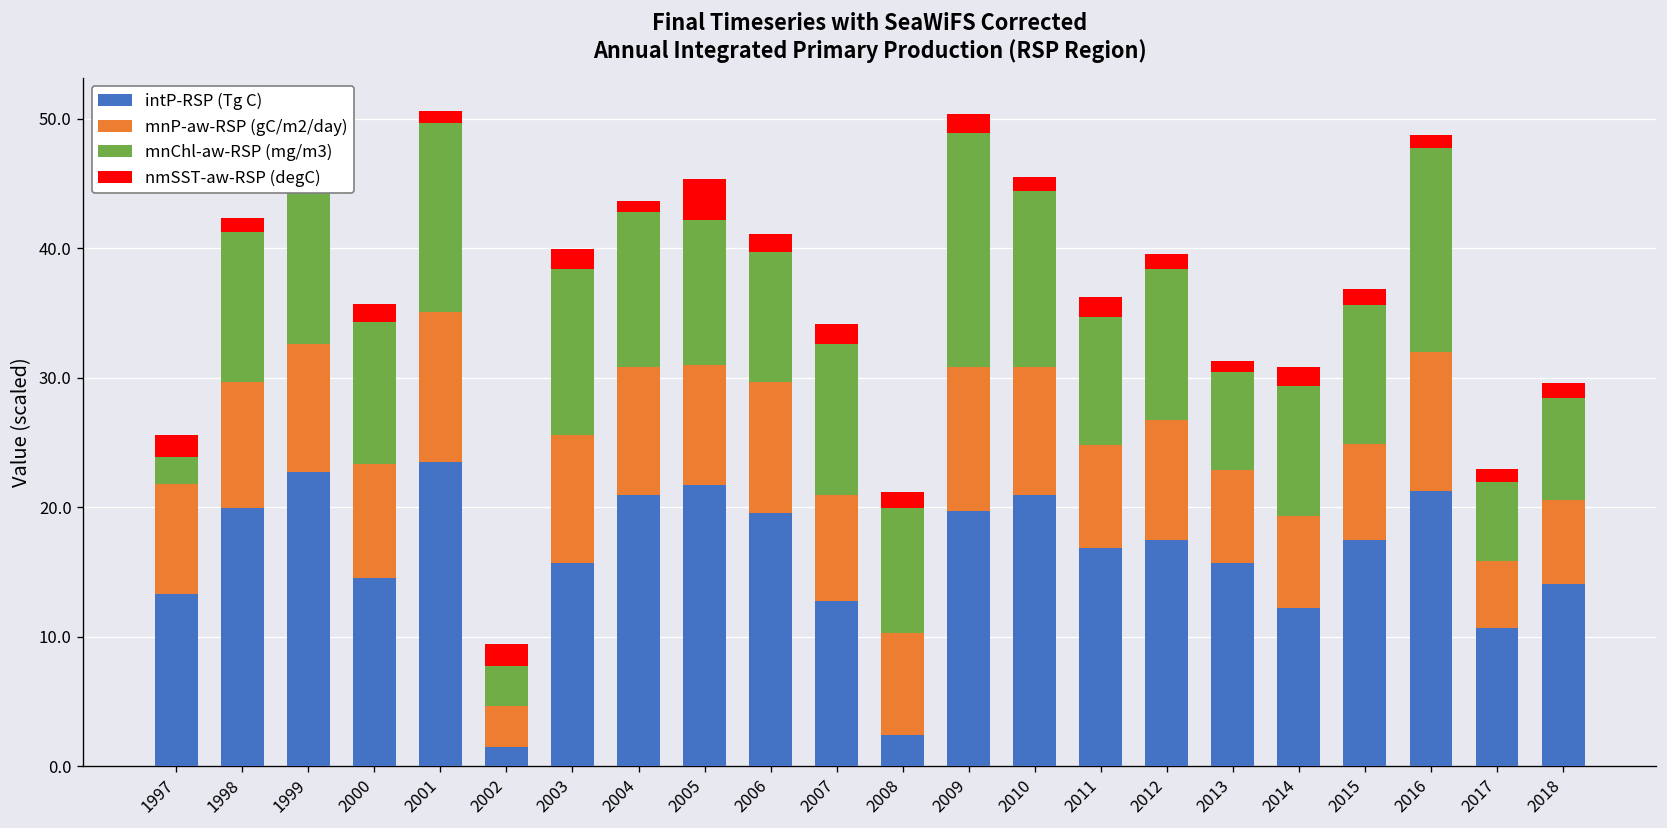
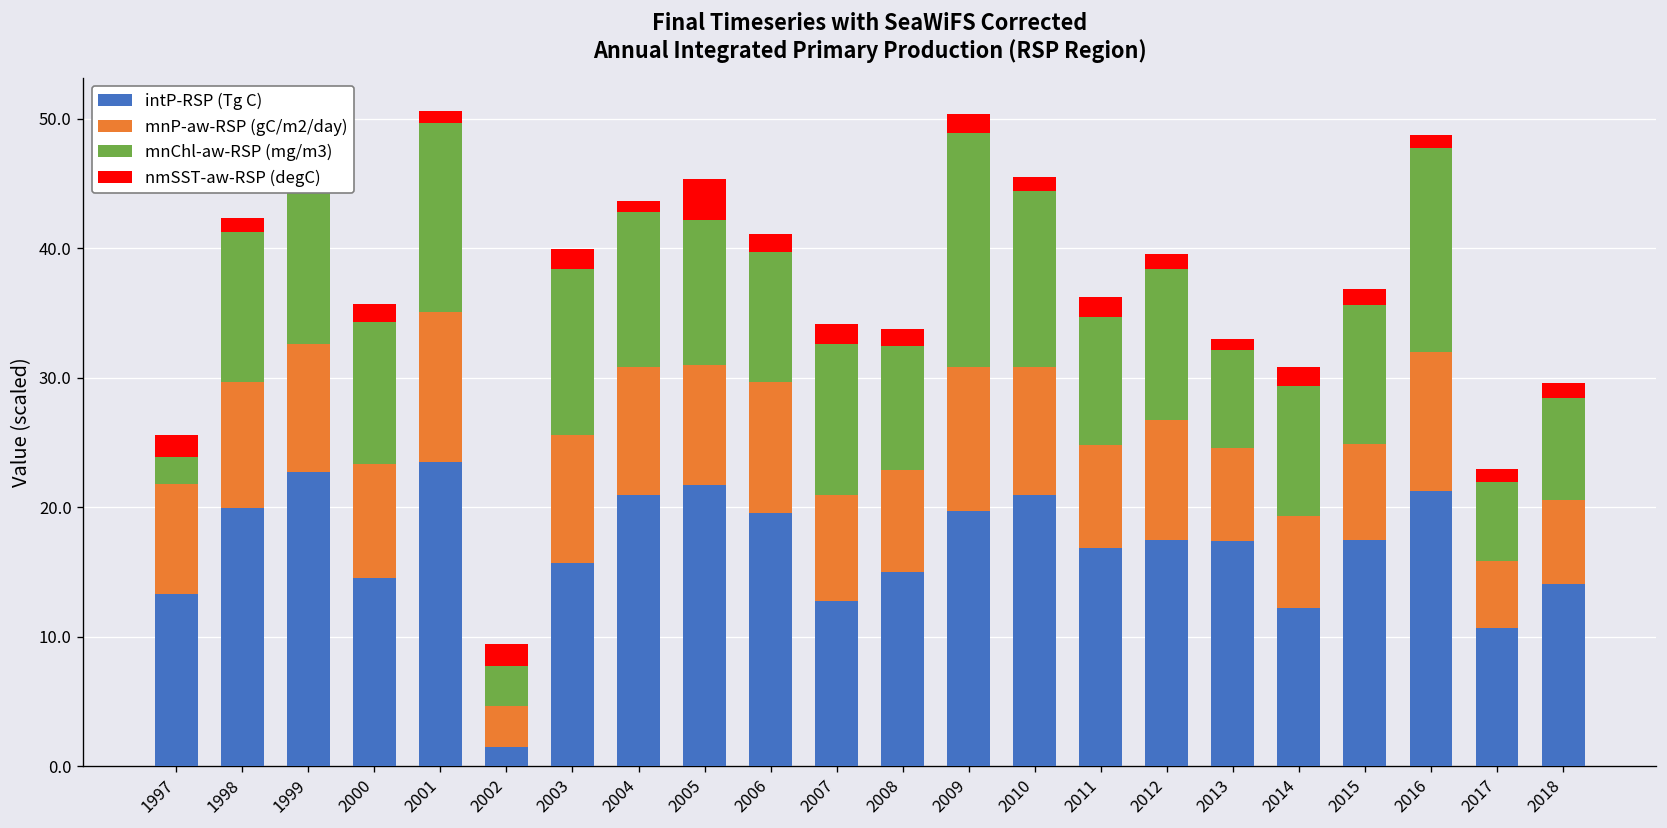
intP-RSP (Tg C), 2008: 2.4 -> 15.0
intP-RSP (Tg C), 2013: 15.7 -> 17.4
